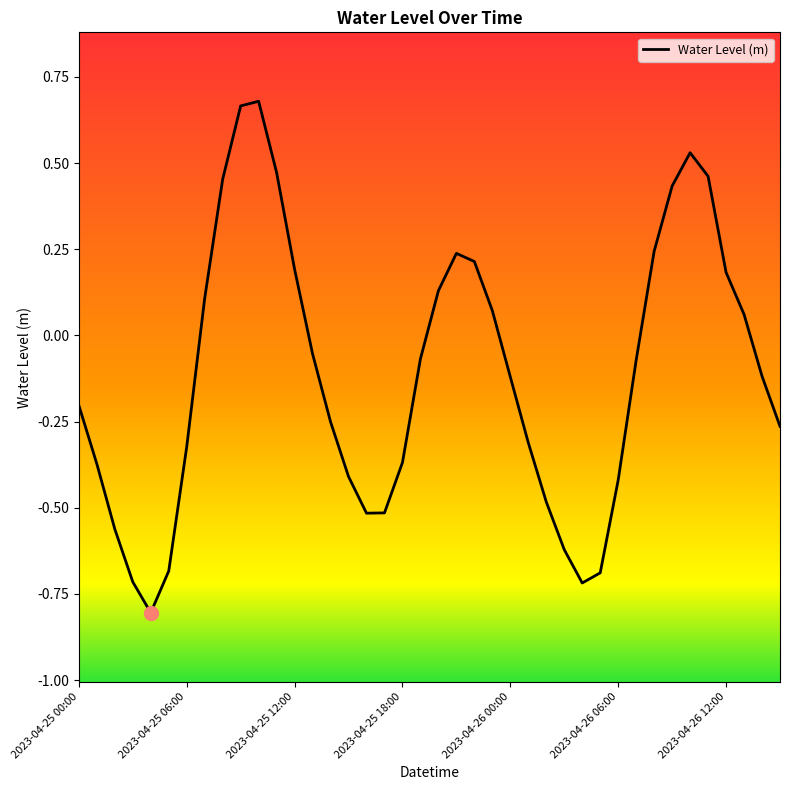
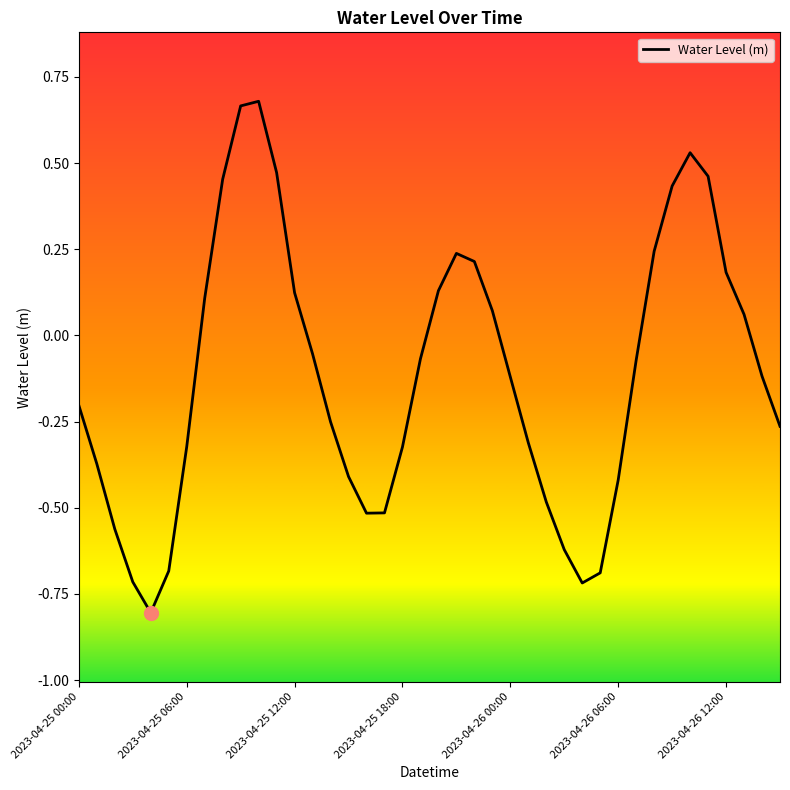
Water Level (m), 2023-04-25 12:00: 0.19 -> 0.12
Water Level (m), 2023-04-25 18:00: -0.37 -> -0.32
